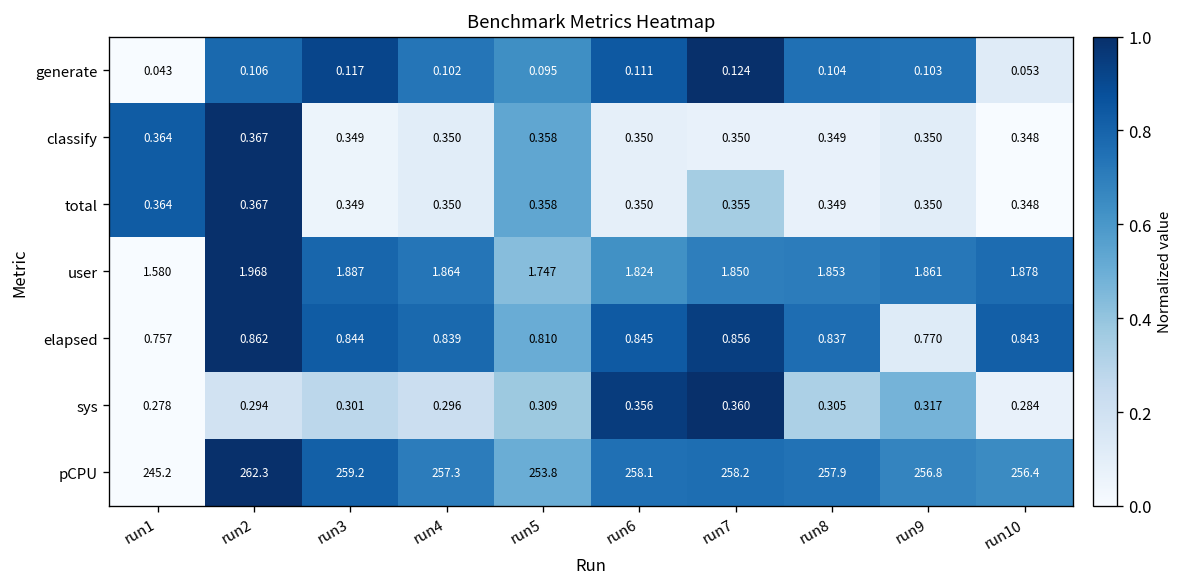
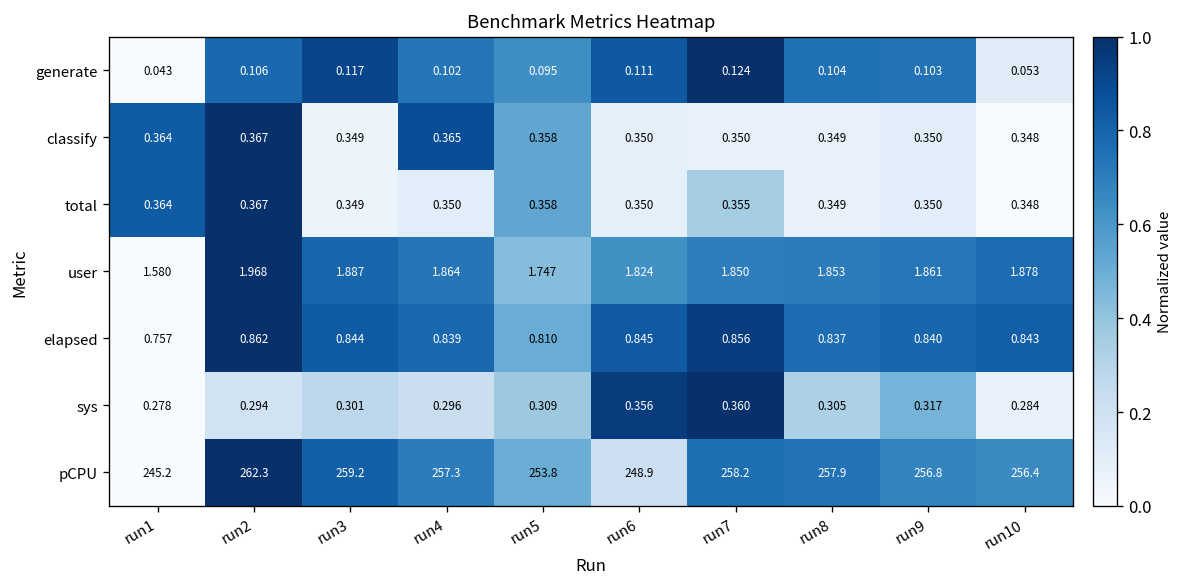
classify, run4: 0.350 -> 0.365
elapsed, run9: 0.770 -> 0.840
pCPU, run6: 258.1 -> 248.9
